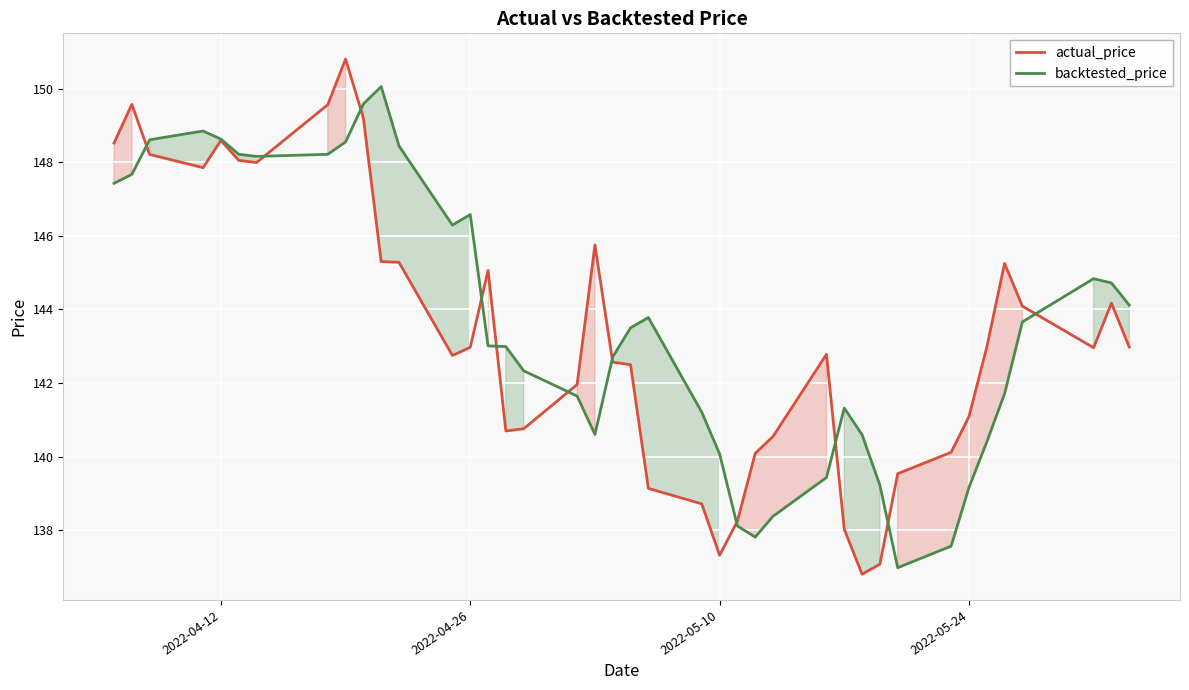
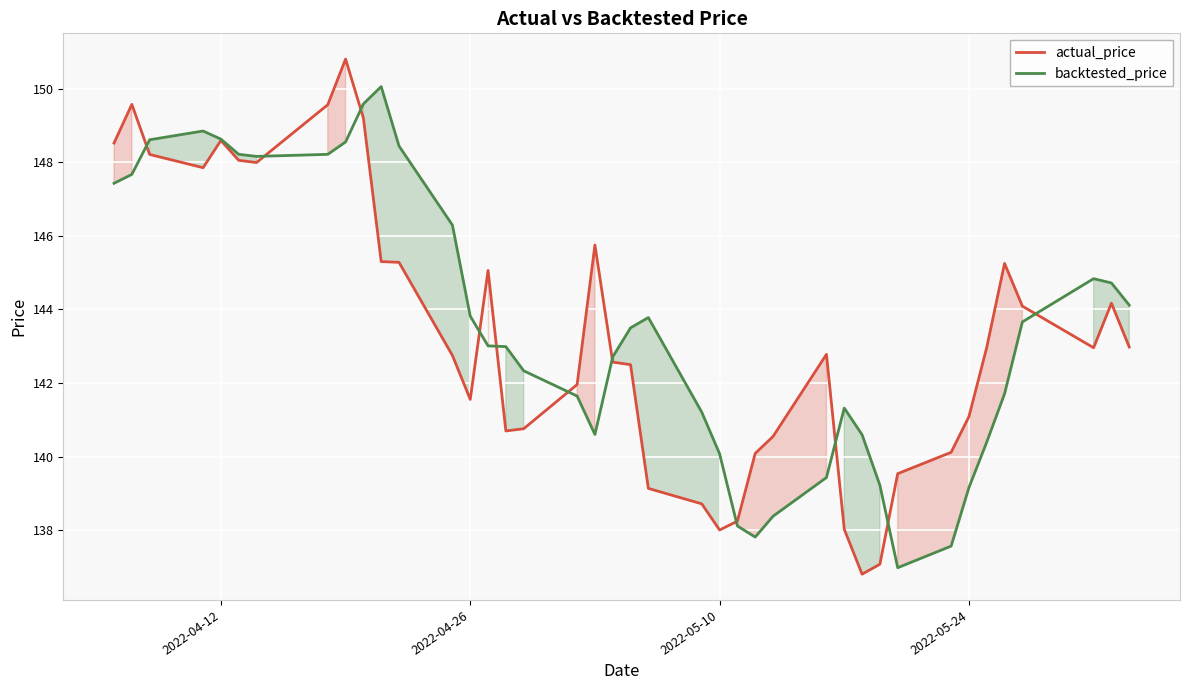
actual_price, 2022-04-26: 143.0 -> 141.6
backtested_price, 2022-04-26: 146.6 -> 143.8
actual_price, 2022-05-10: 137.3 -> 138.0
